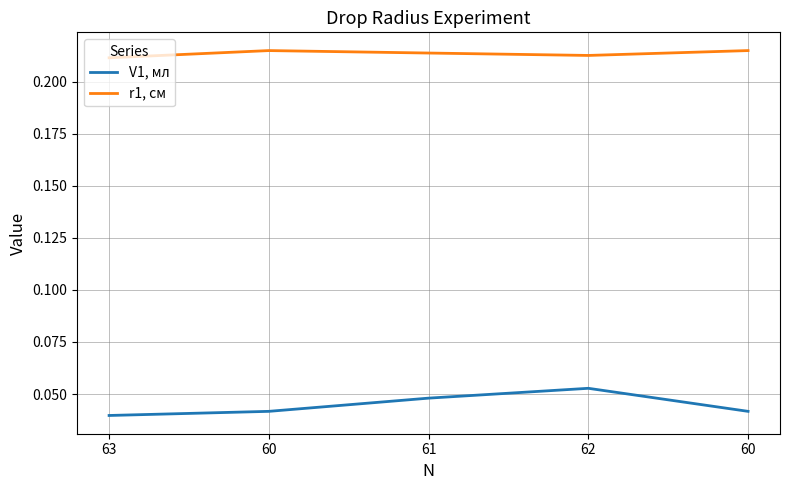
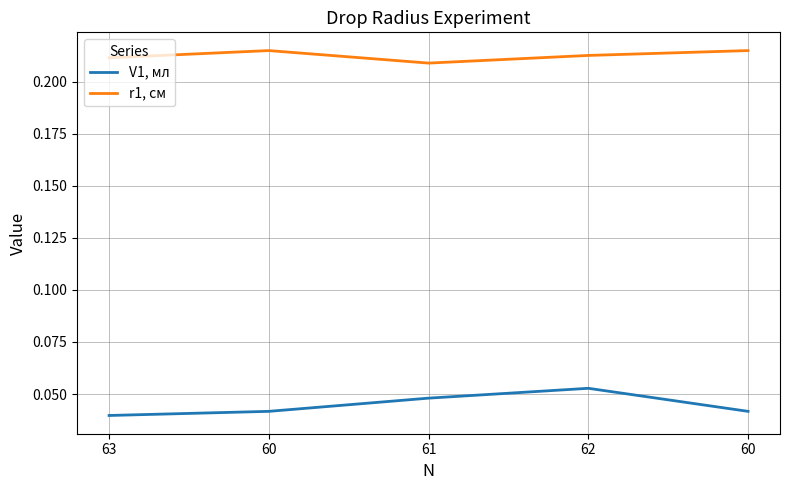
r1, см, 61: 0.214 -> 0.209
